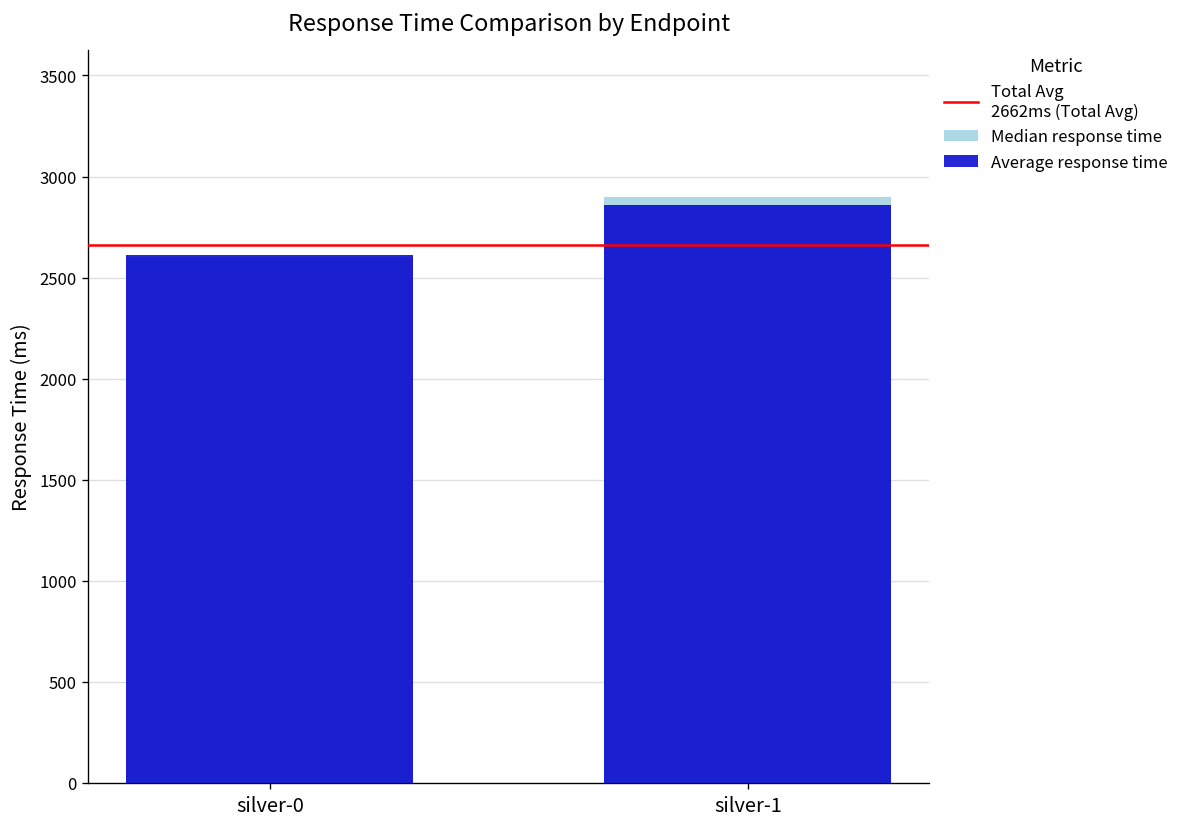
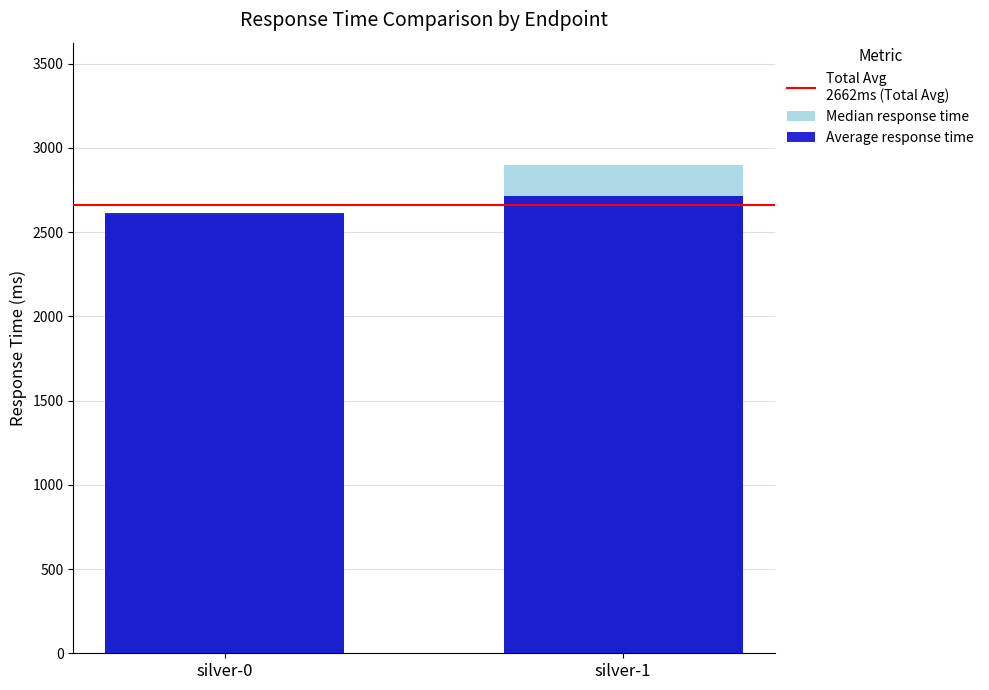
Average response time, silver-1: 2860 -> 2710
